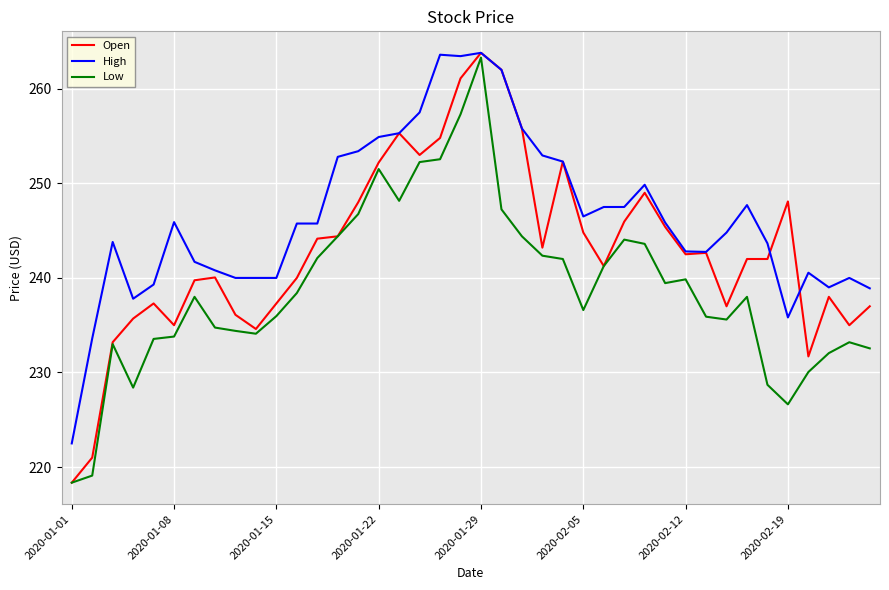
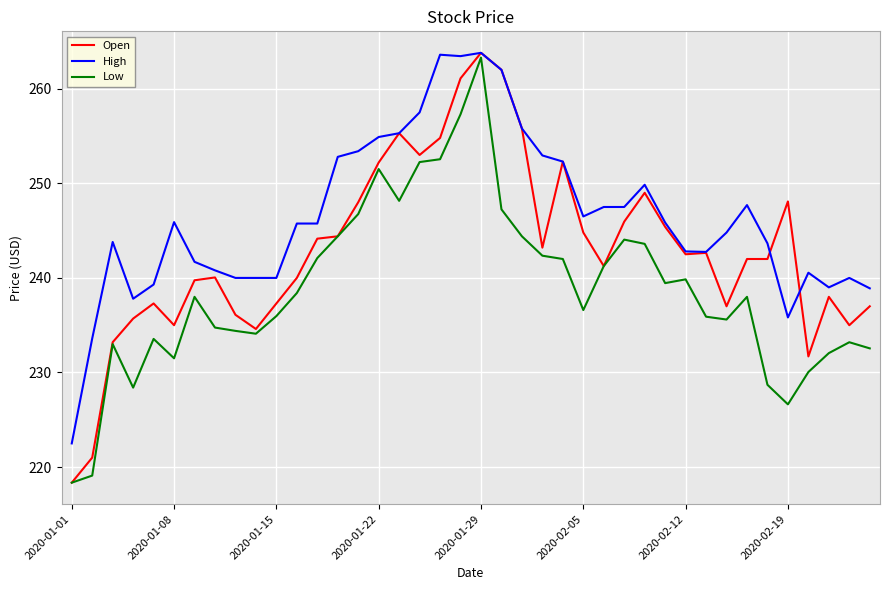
Low, 2020-01-08: 234 -> 232
